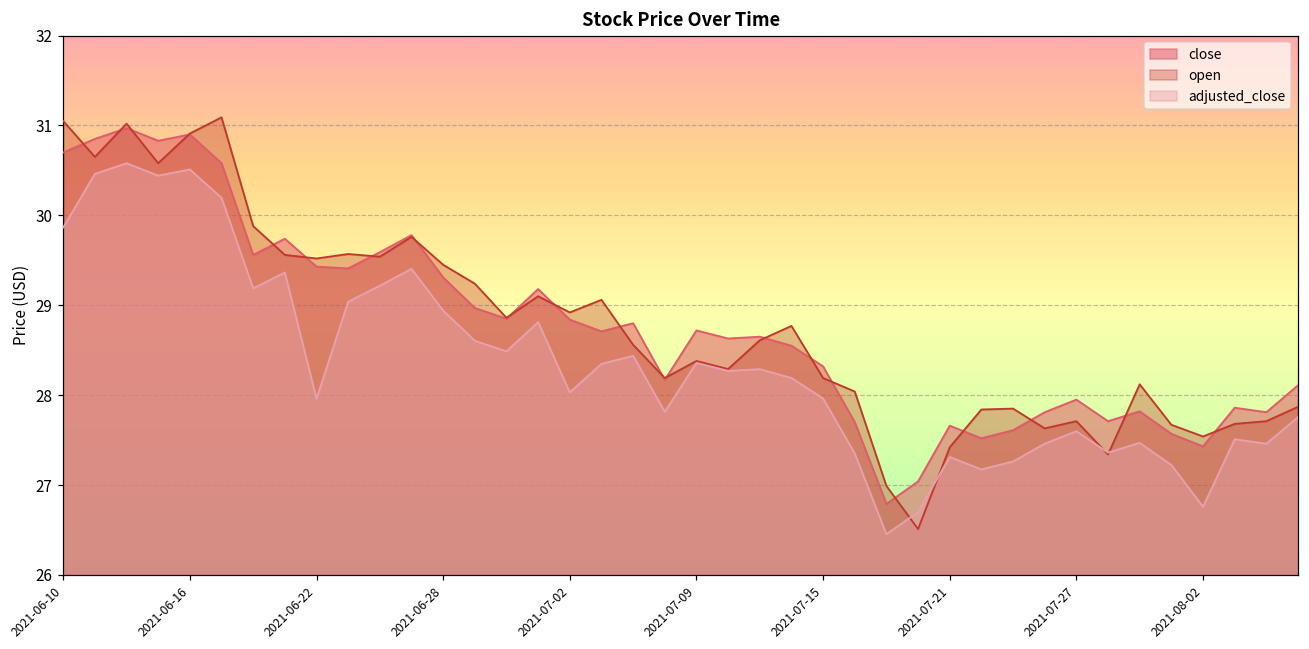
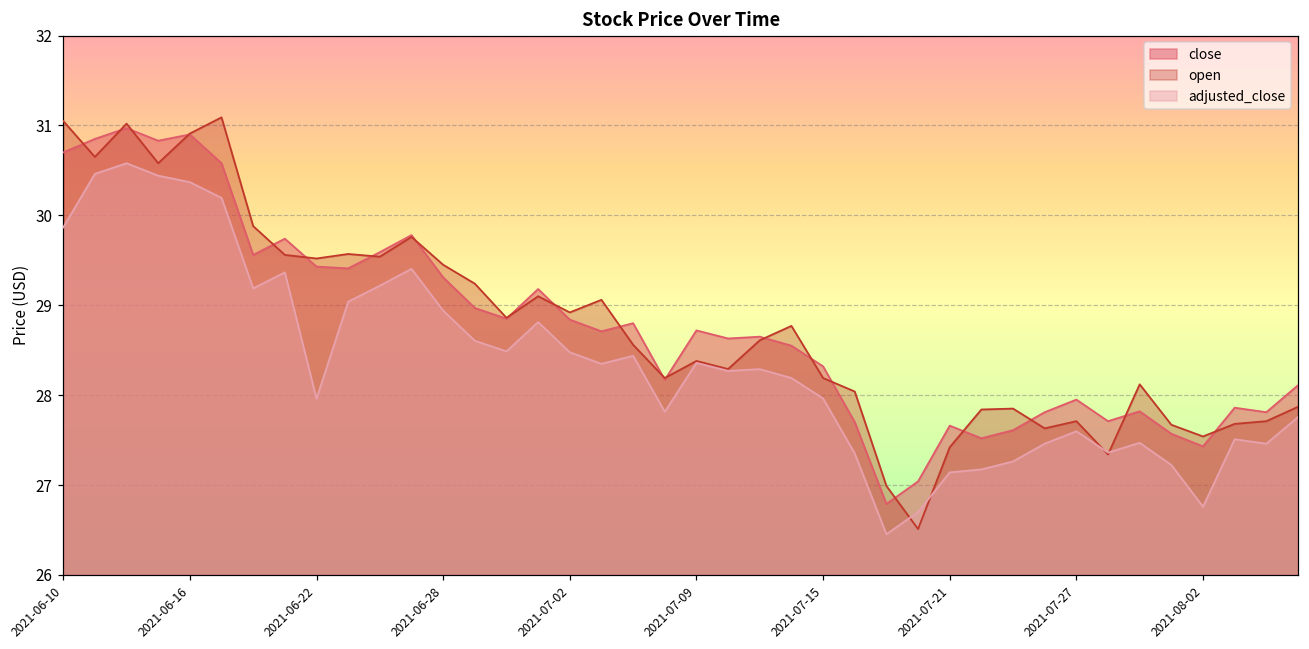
adjusted_close, 2021-06-16: 30.5 -> 30.4
adjusted_close, 2021-07-02: 28.0 -> 28.5
adjusted_close, 2021-07-21: 27.3 -> 27.1
